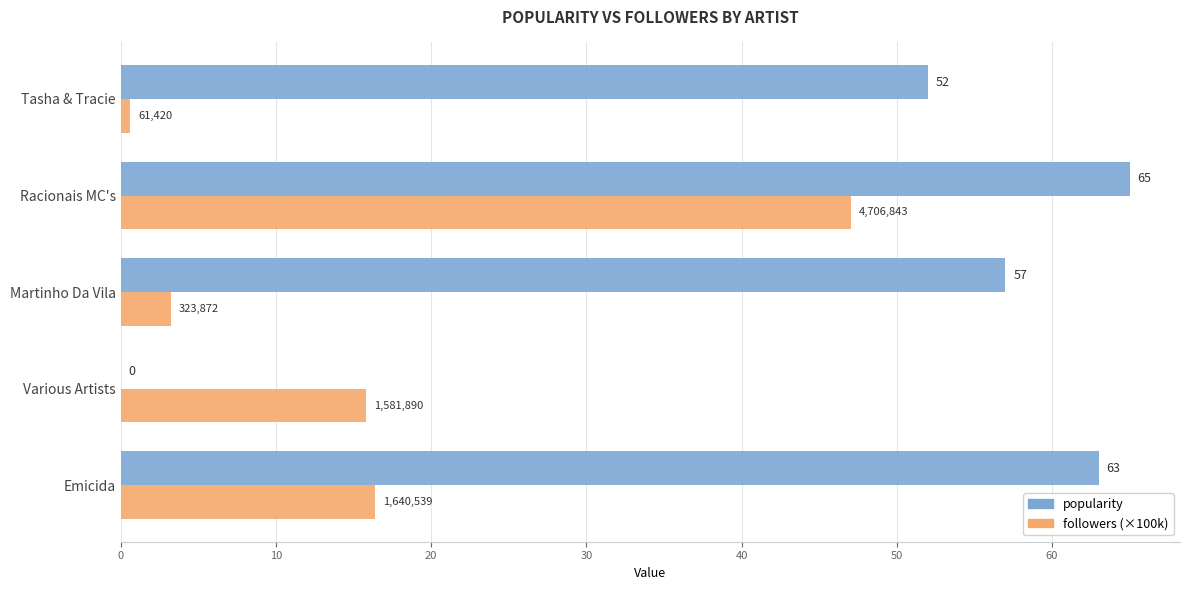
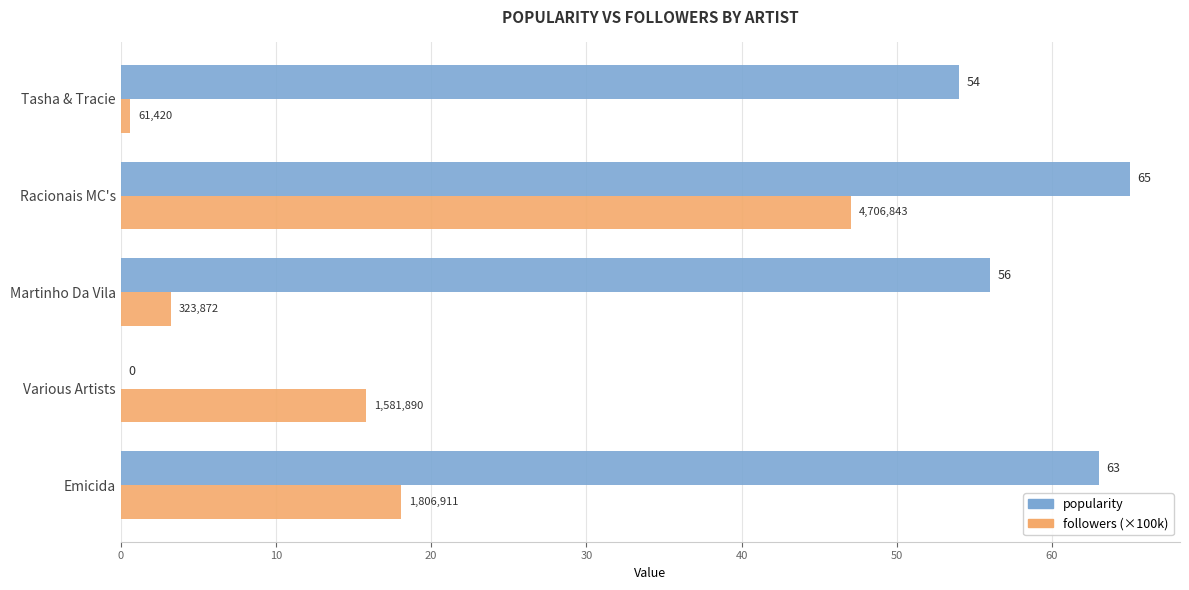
popularity, Tasha & Tracie: 52 -> 54
popularity, Martinho Da Vila: 57 -> 56
followers (×100k), Emicida: 1,640,539 -> 1,806,911
